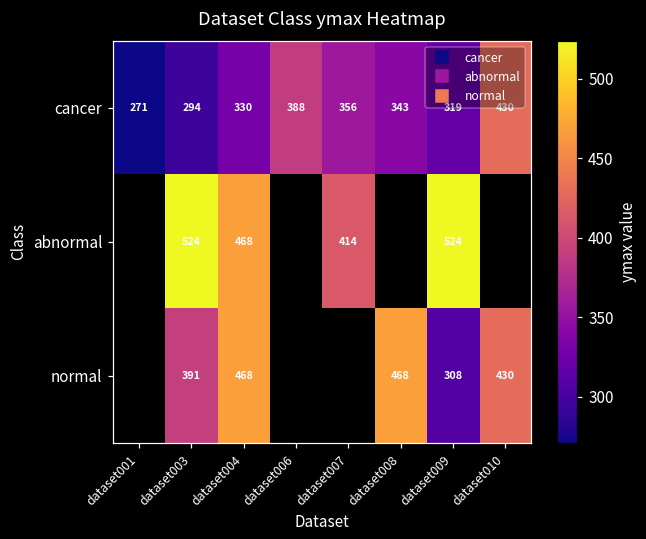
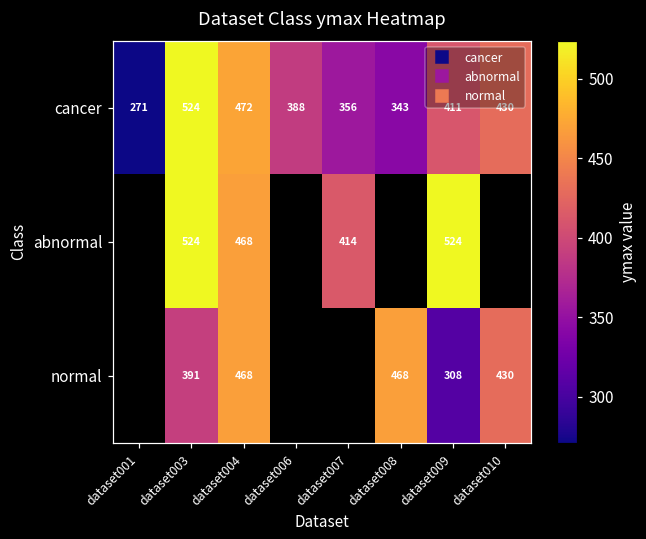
cancer, dataset003: 294 -> 524
cancer, dataset004: 330 -> 472
cancer, dataset009: 319 -> 411
